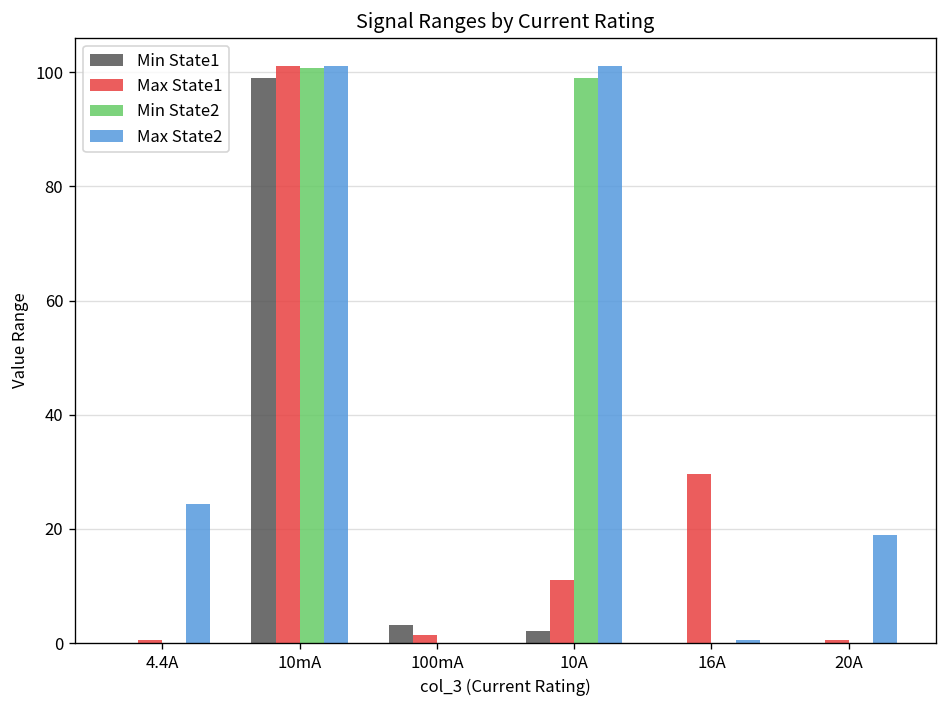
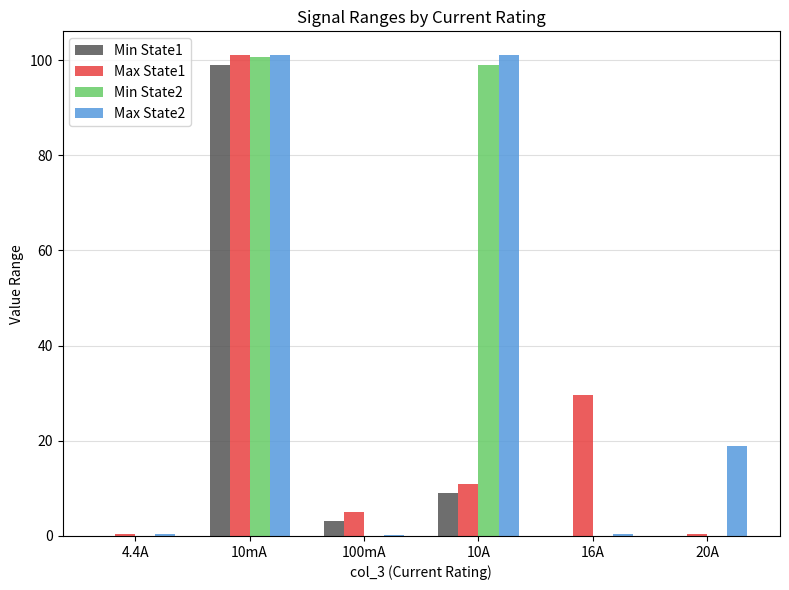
Max State2, 4.4A: 24 -> 1
Max State1, 100mA: 2 -> 5
Min State1, 10A: 2 -> 9
